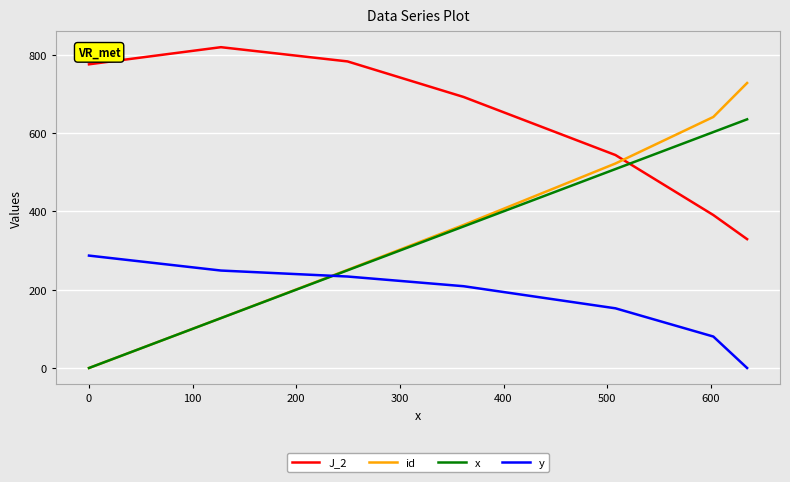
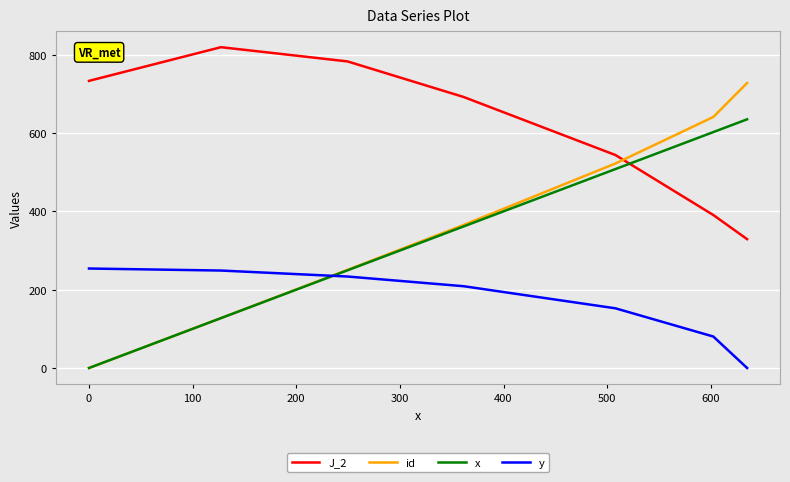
J_2, 0: 780 -> 730
y, 0: 290 -> 250
